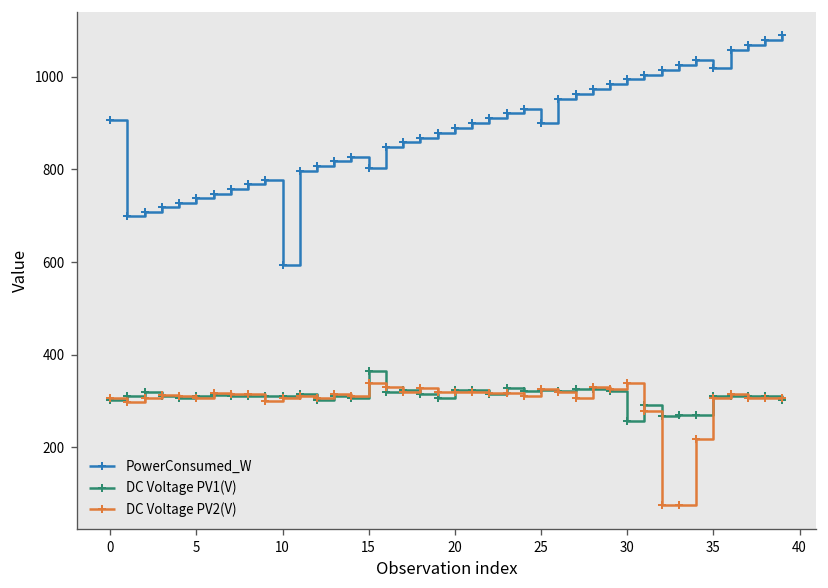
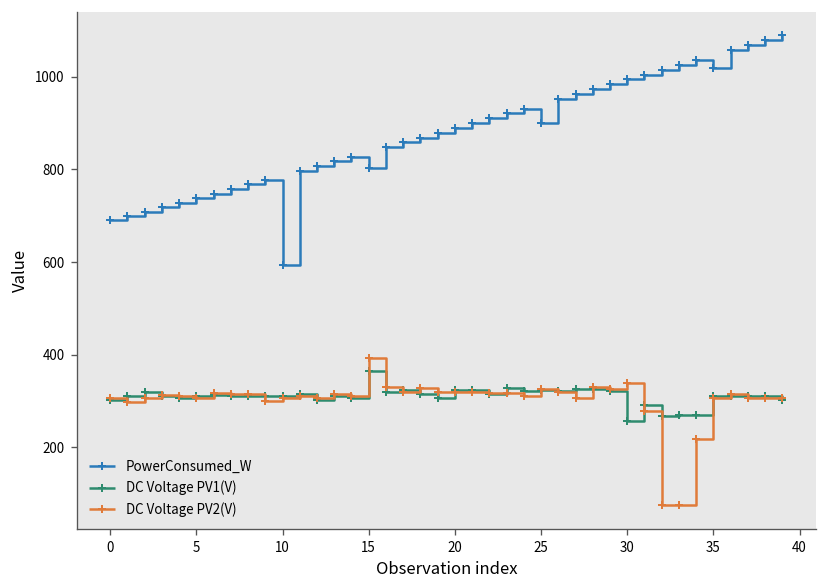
PowerConsumed_W, 0: 910 -> 690
DC Voltage PV2(V), 15: 340 -> 390
